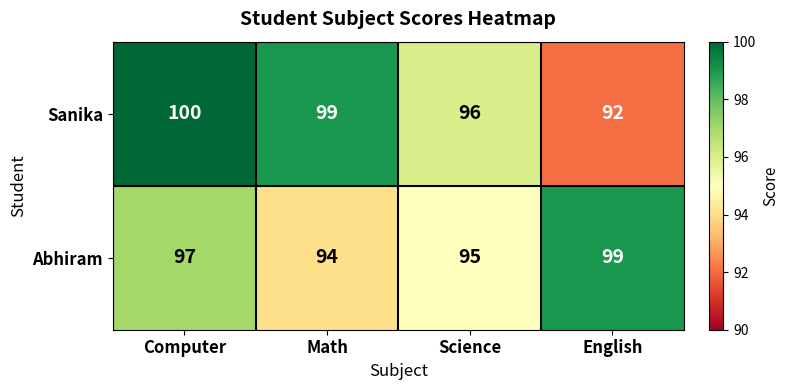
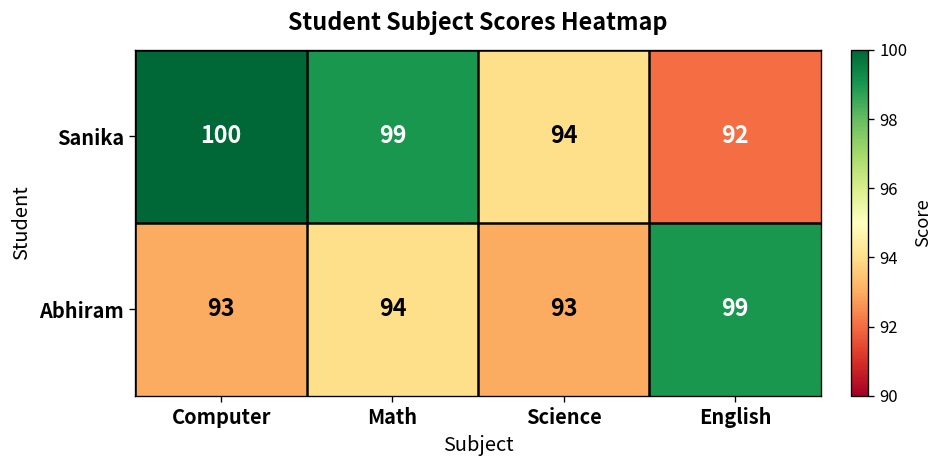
Sanika, Science: 96 -> 94
Abhiram, Computer: 97 -> 93
Abhiram, Science: 95 -> 93
